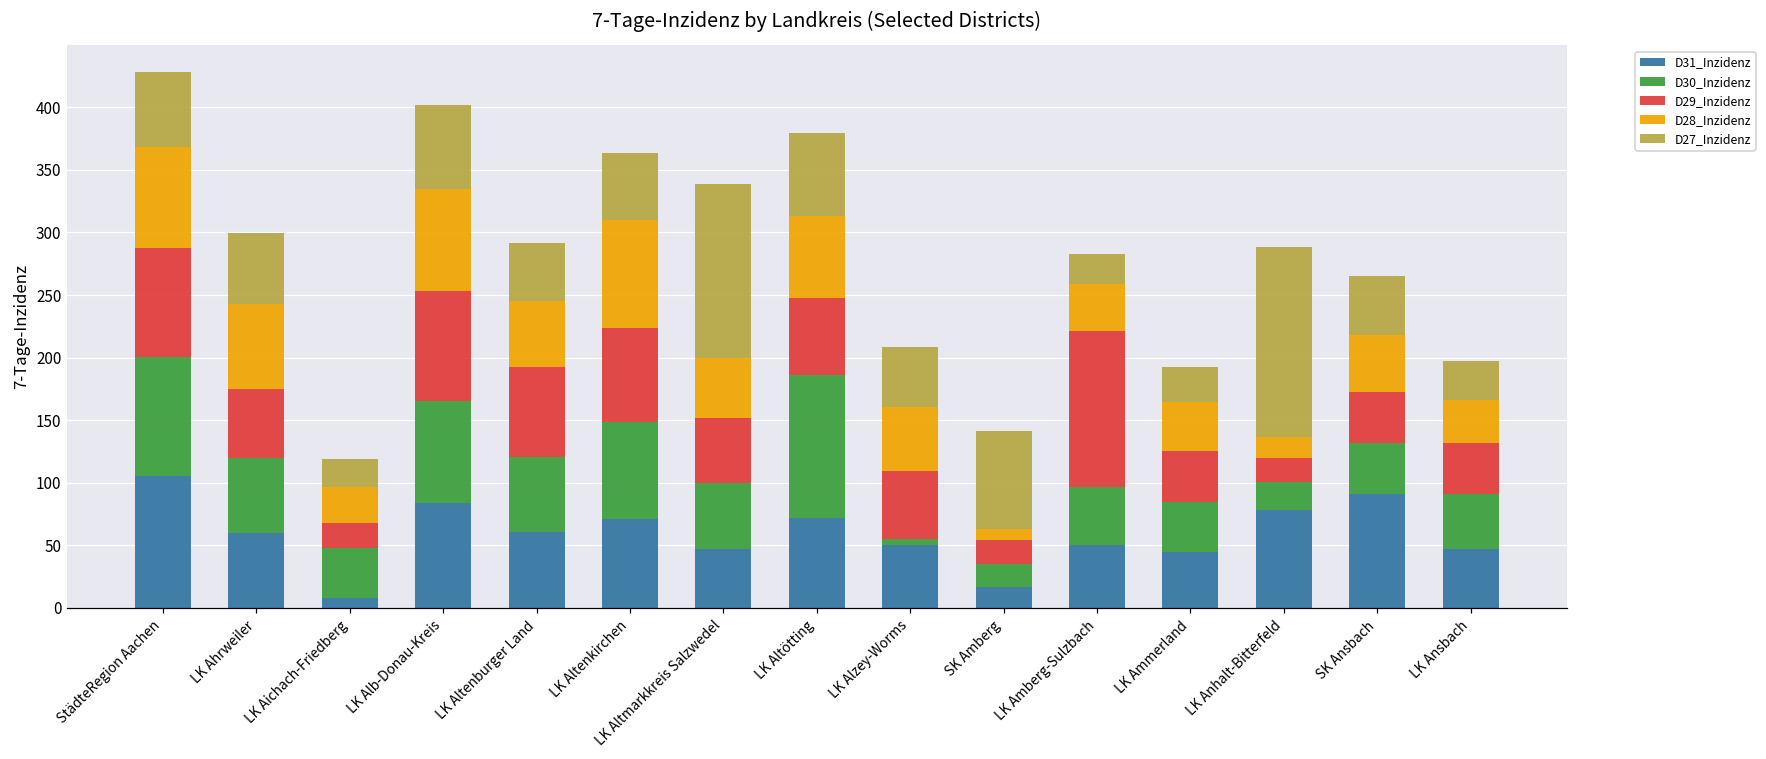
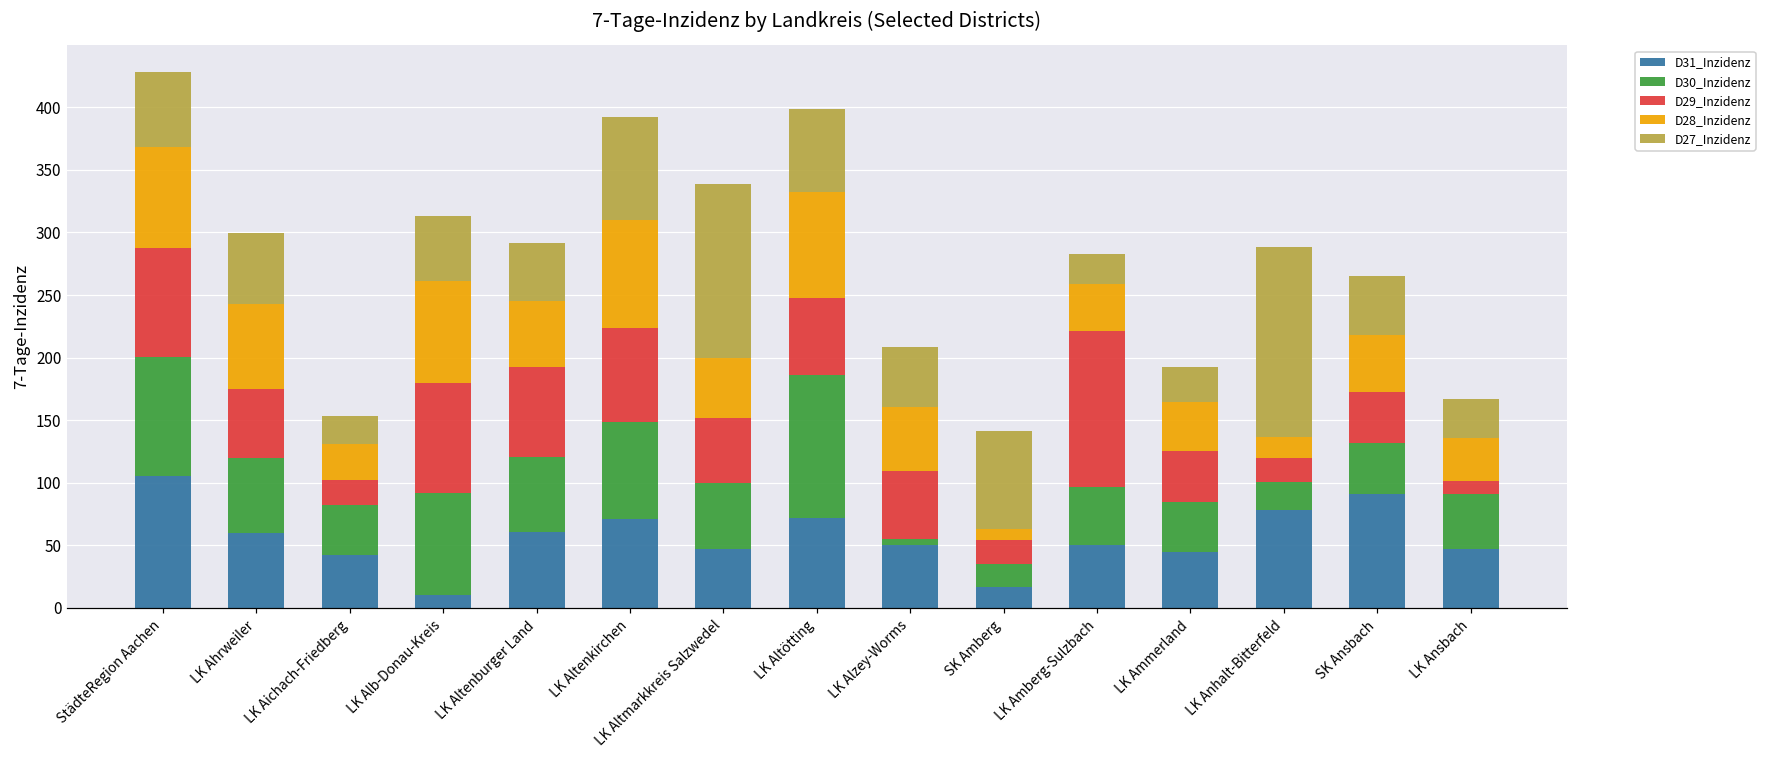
D31_Inzidenz, LK Aichach-Friedberg: 8 -> 42
D31_Inzidenz, LK Alb-Donau-Kreis: 84 -> 10
D27_Inzidenz, LK Alb-Donau-Kreis: 67 -> 52
D27_Inzidenz, LK Altenkirchen: 54 -> 82
D28_Inzidenz, LK Altötting: 65 -> 85
D29_Inzidenz, LK Ansbach: 41 -> 10
